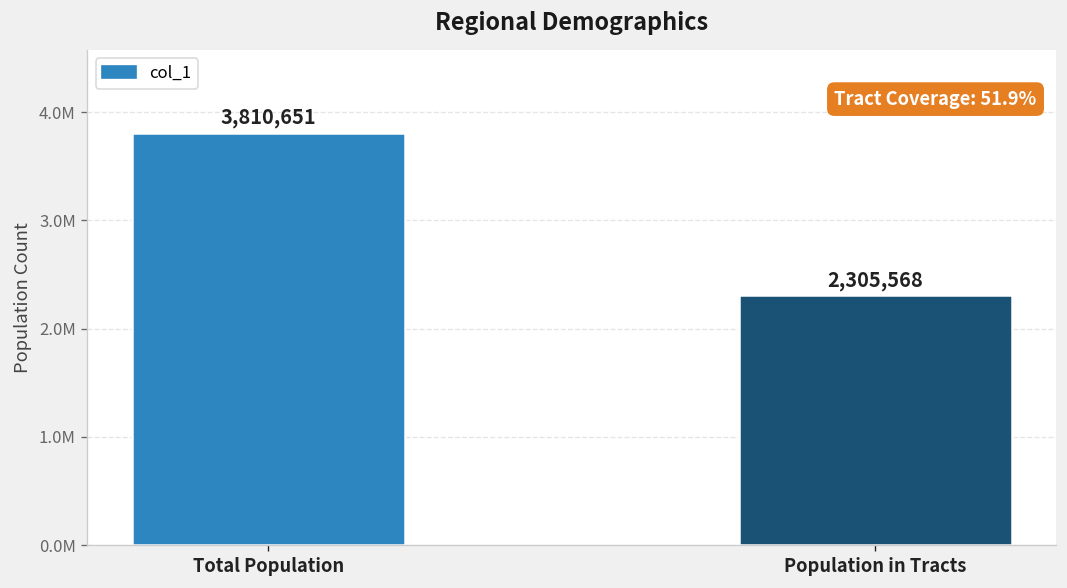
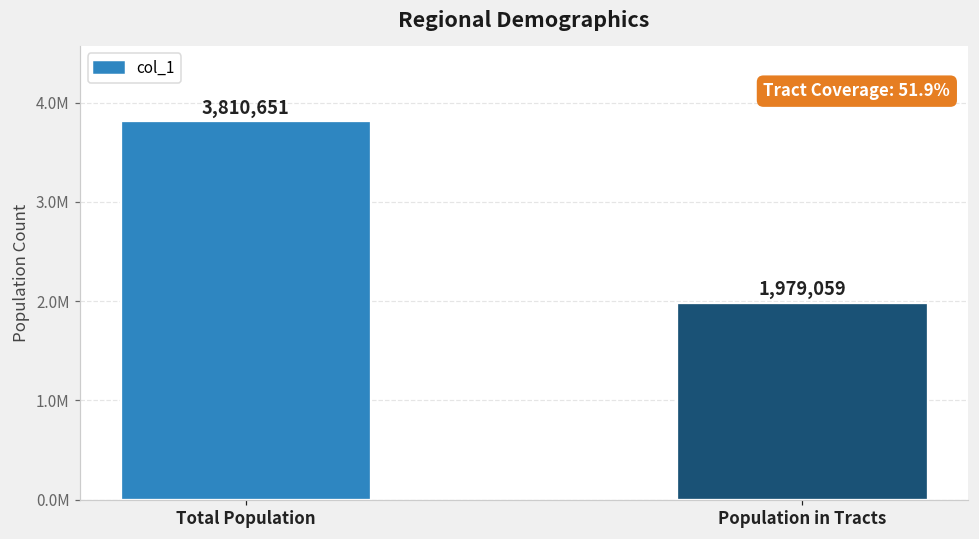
Population in Tracts: 2,305,568 -> 1,979,059
